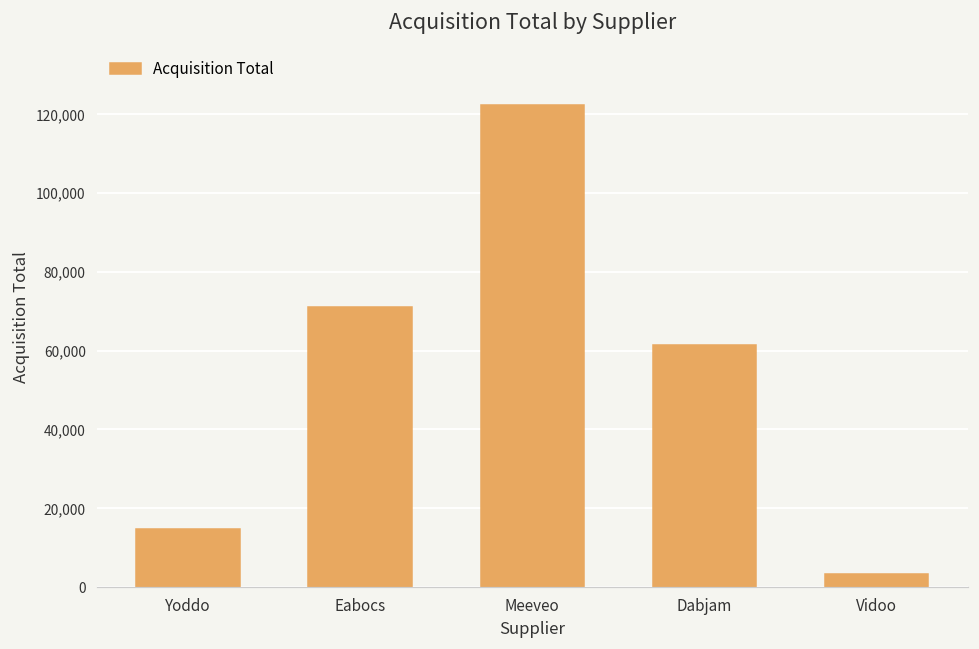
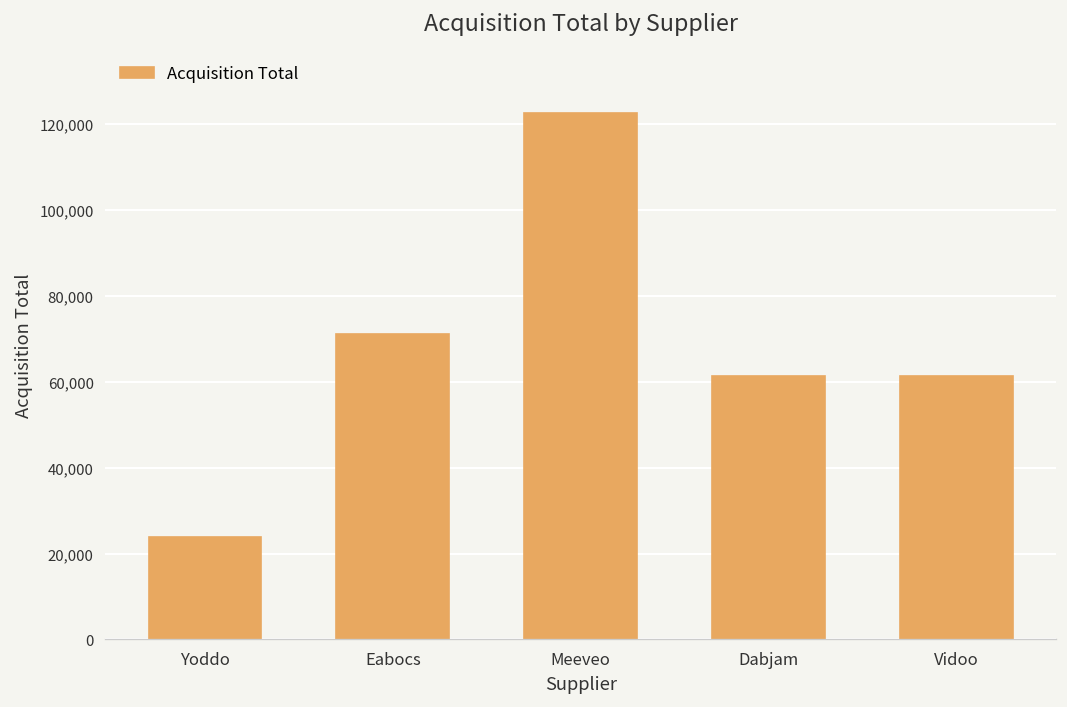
Yoddo: 15,000 -> 24,000
Vidoo: 3,000 -> 61,000
